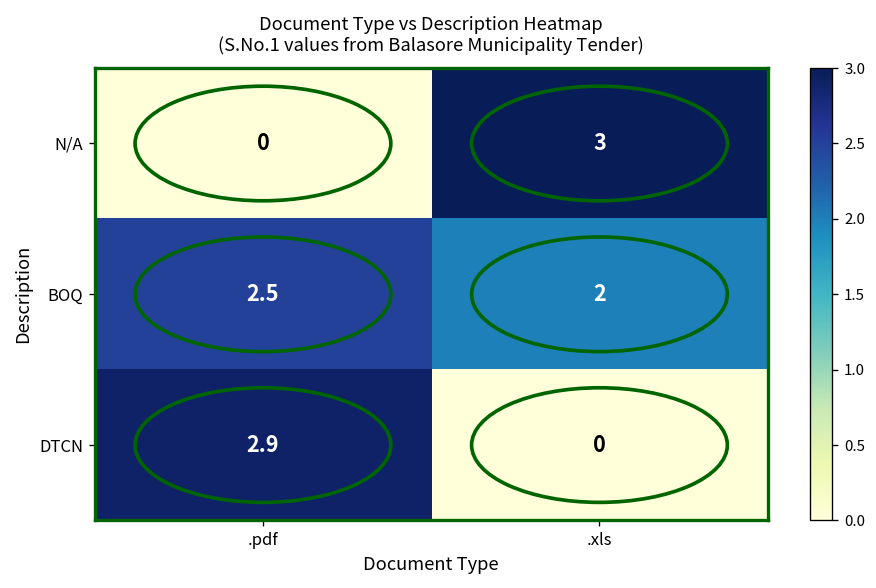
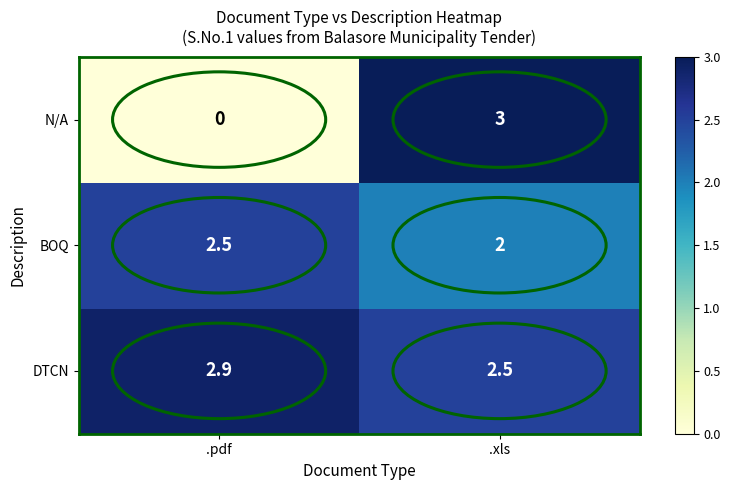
DTCN, .xls: 0 -> 2.5
